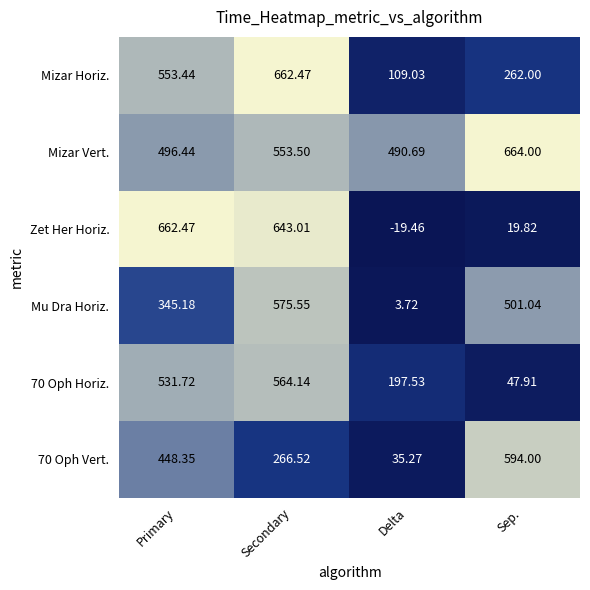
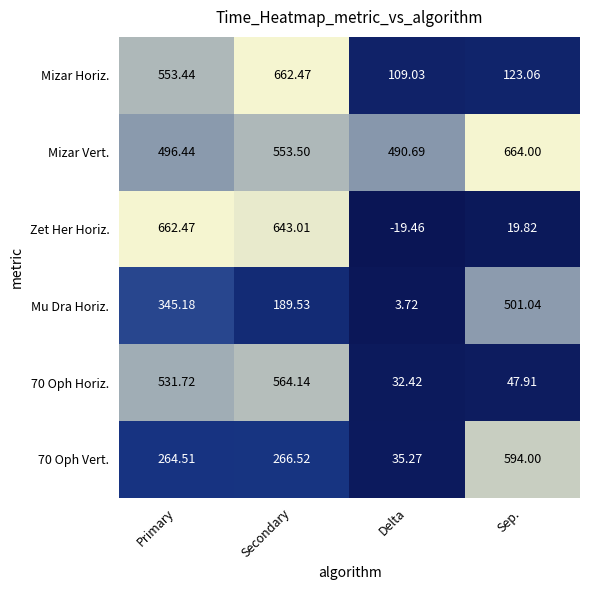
Mizar Horiz., Sep.: 262.00 -> 123.06
Mu Dra Horiz., Secondary: 575.55 -> 189.53
70 Oph Horiz., Delta: 197.53 -> 32.42
70 Oph Vert., Primary: 448.35 -> 264.51
